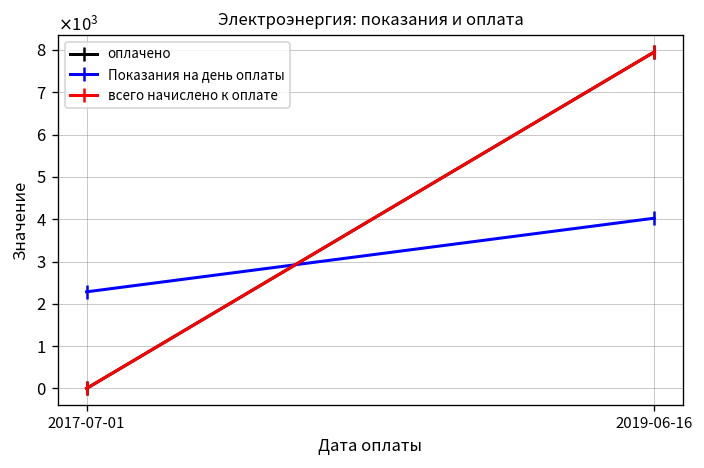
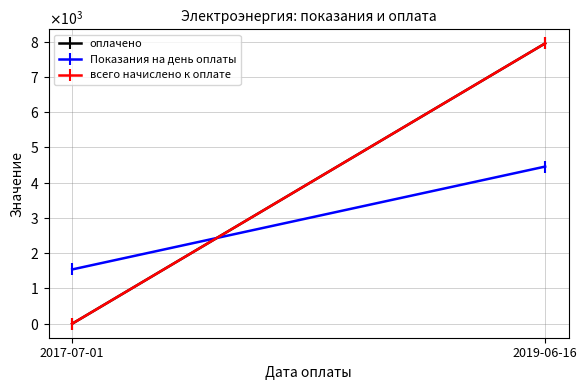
Показания на день оплаты, 2017-07-01: 2300 -> 1500
Показания на день оплаты, 2019-06-16: 4000 -> 4500
